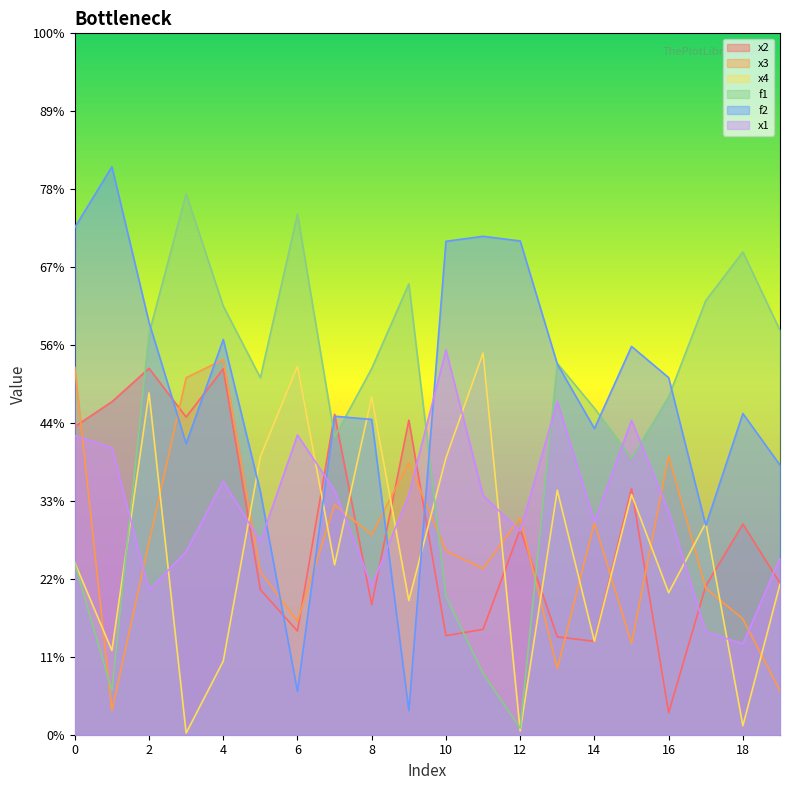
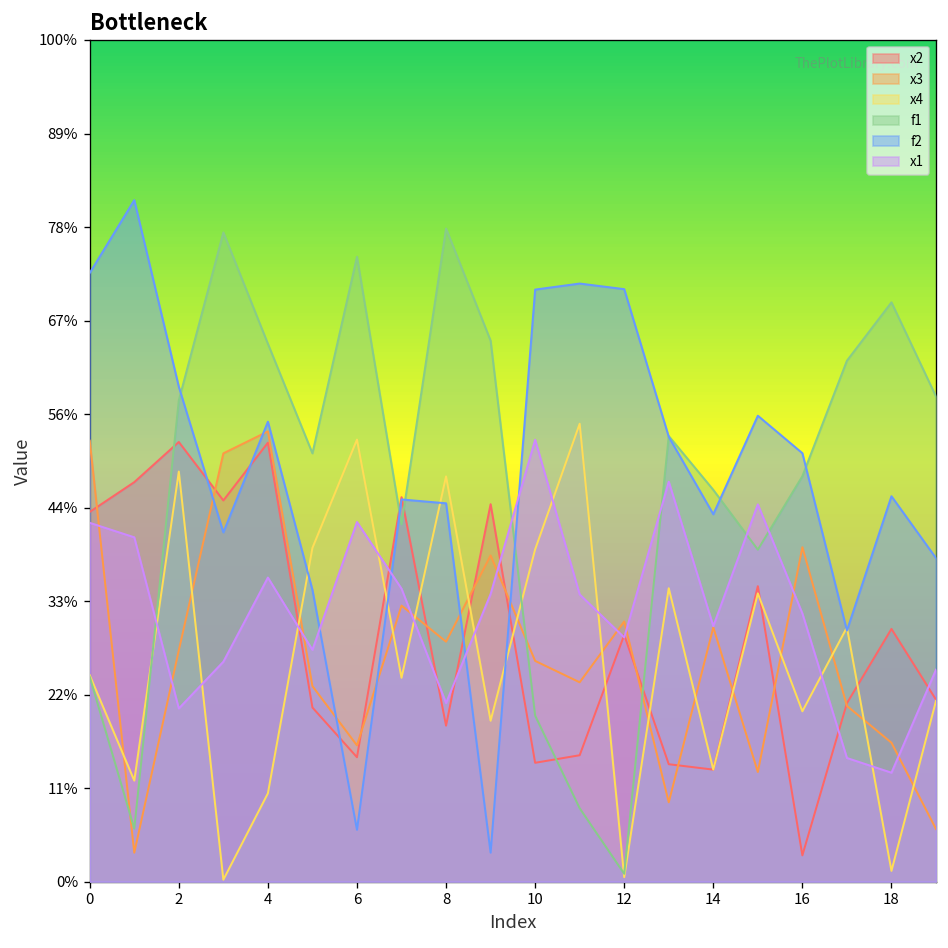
f1, 4: 61% -> 64%
f2, 4: 56% -> 55%
f1, 8: 52% -> 78%
x1, 10: 55% -> 53%
